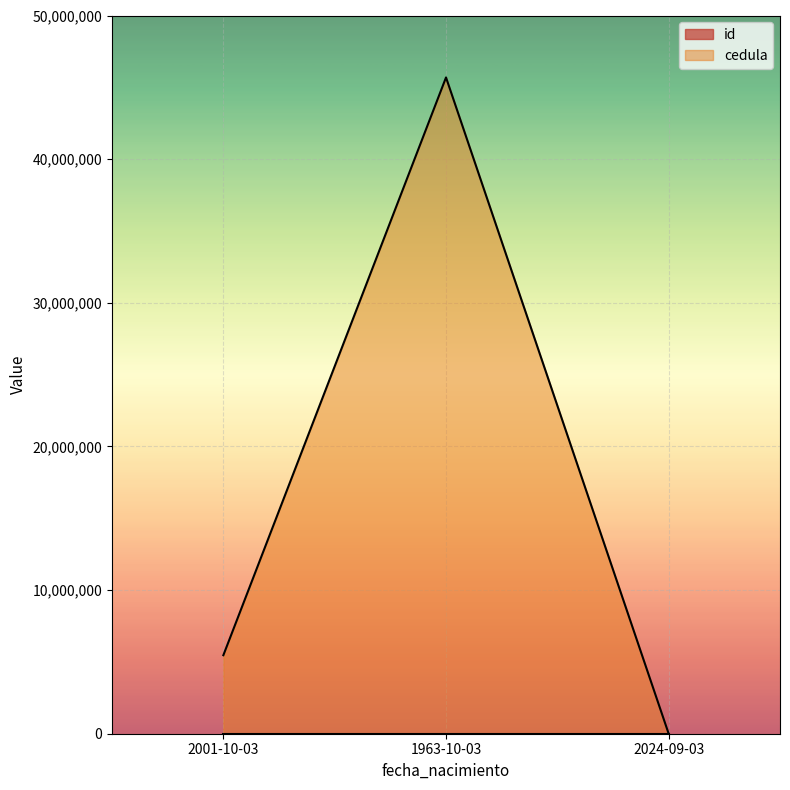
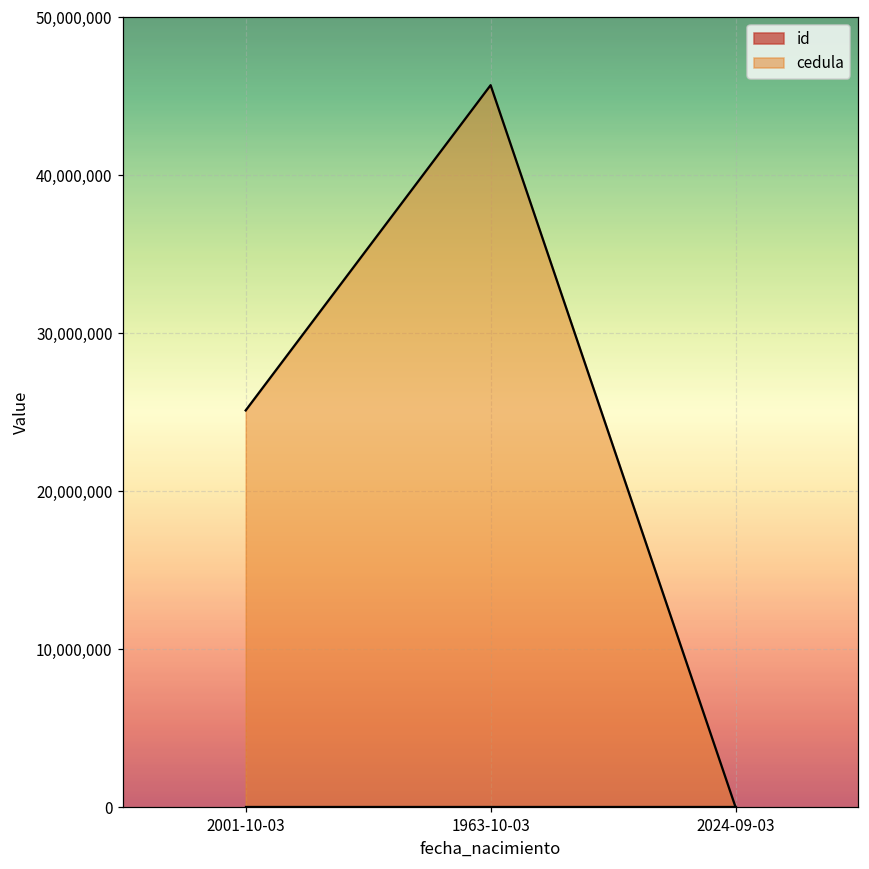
cedula, 2001-10-03: 5,500,000 -> 25,100,000
